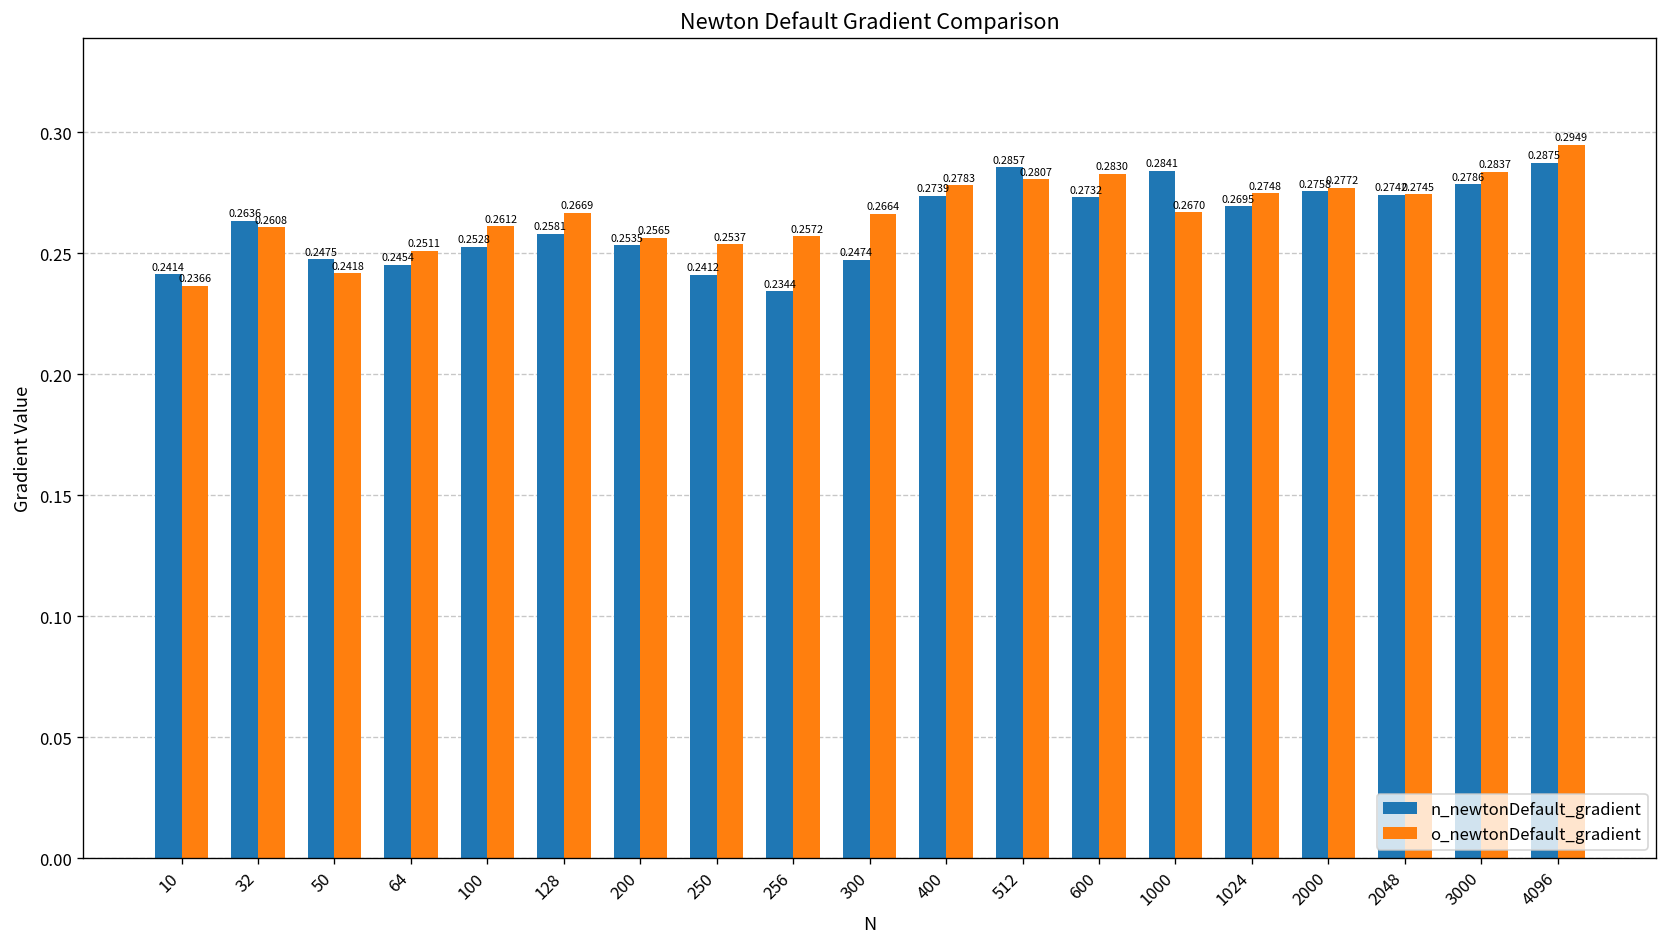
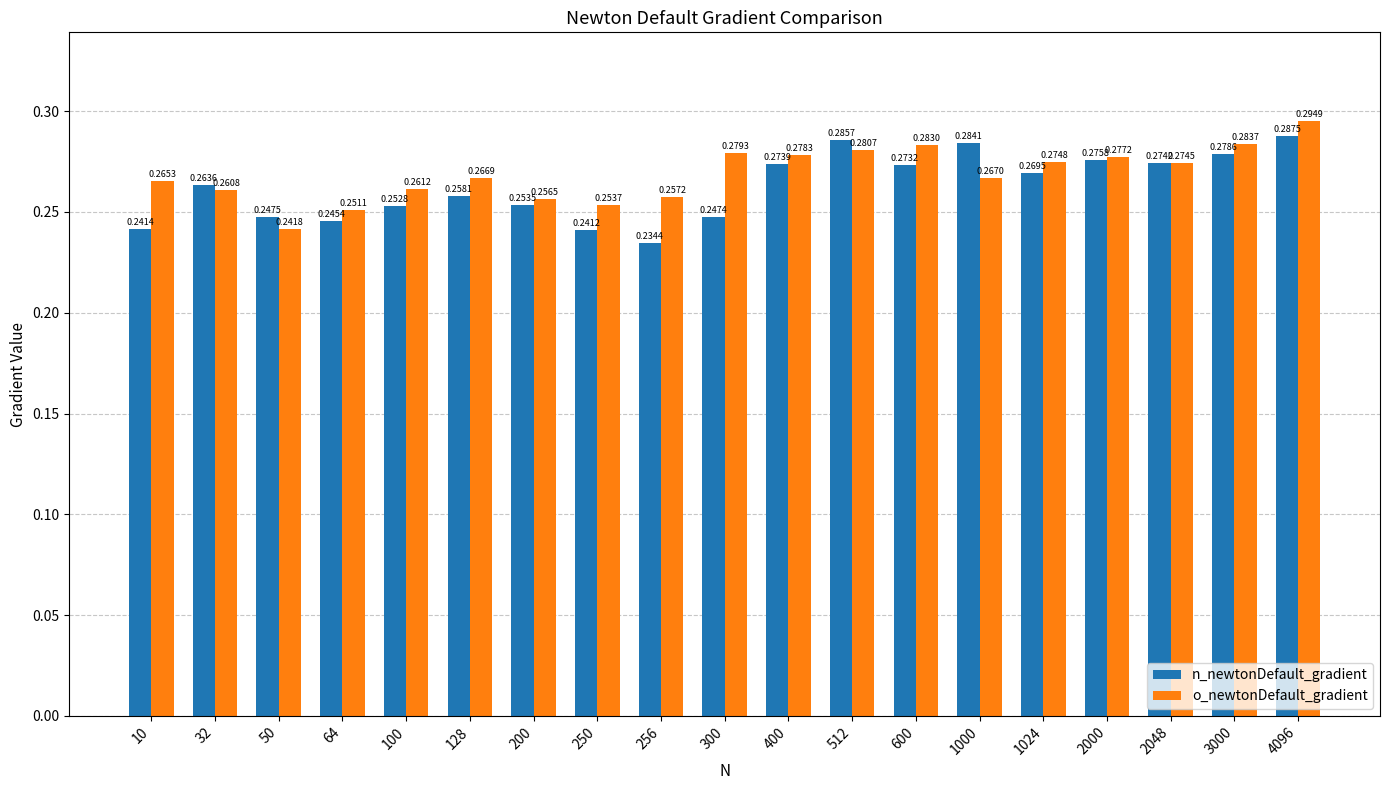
o_newtonDefault_gradient, 10: 0.2366 -> 0.2653
o_newtonDefault_gradient, 300: 0.2664 -> 0.2793
